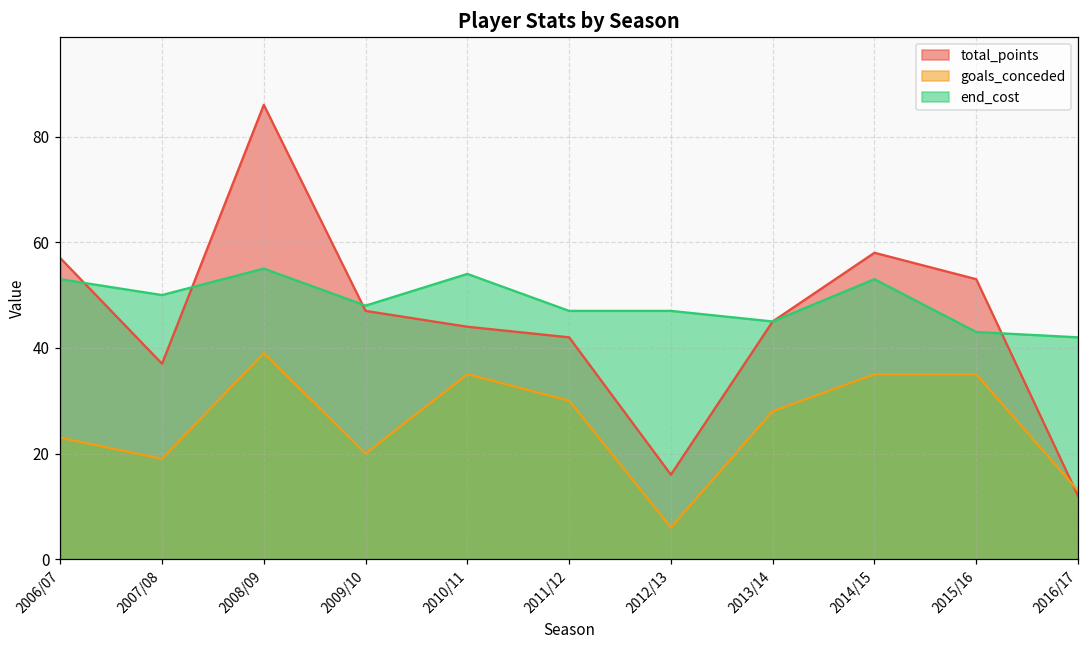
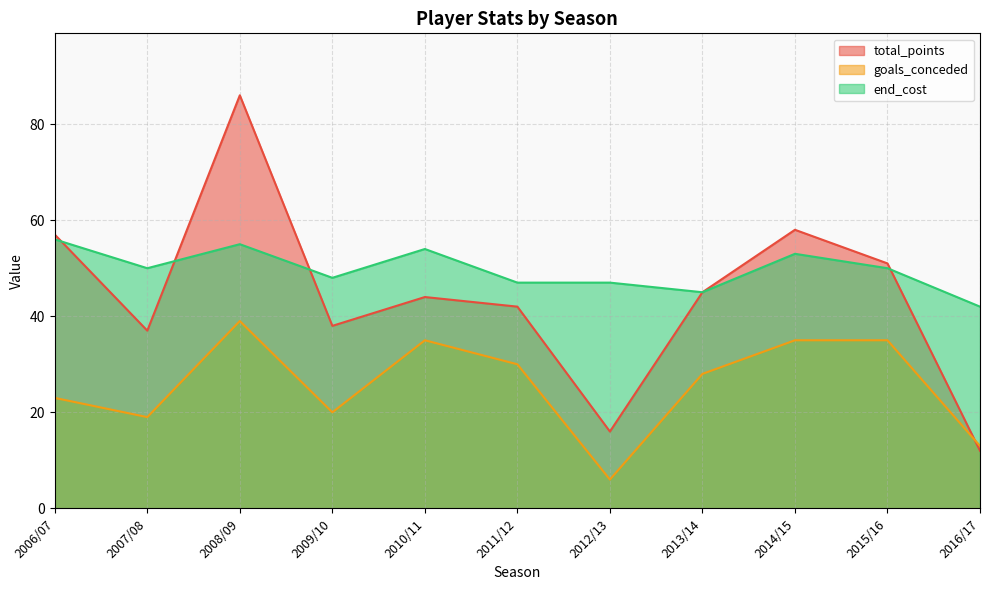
end_cost, 2006/07: 53 -> 56
total_points, 2009/10: 47 -> 38
total_points, 2015/16: 53 -> 51
end_cost, 2015/16: 43 -> 50
